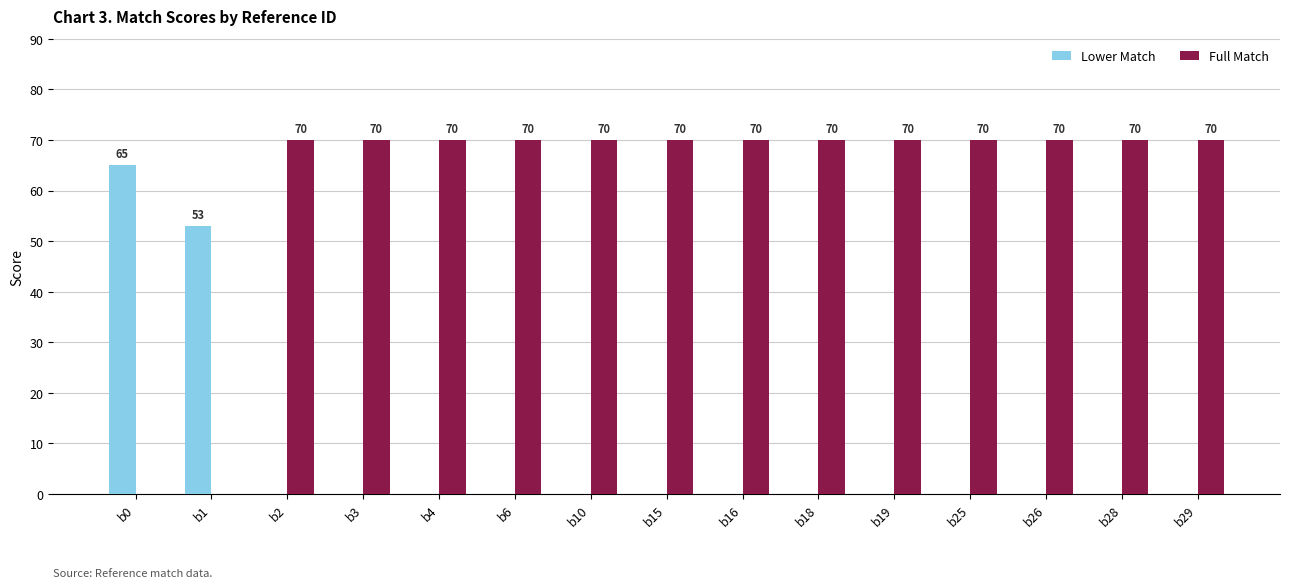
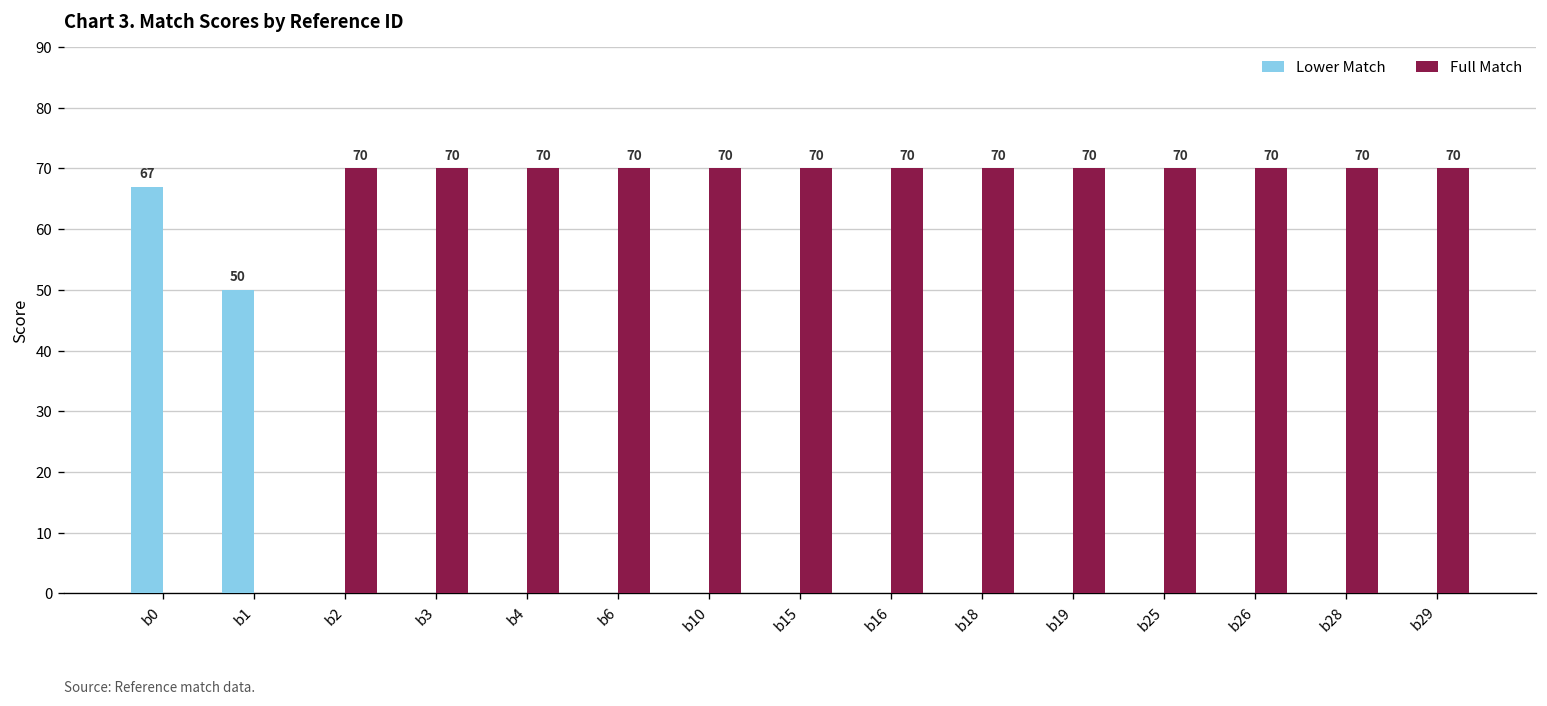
Lower Match, b0: 65 -> 67
Lower Match, b1: 53 -> 50
